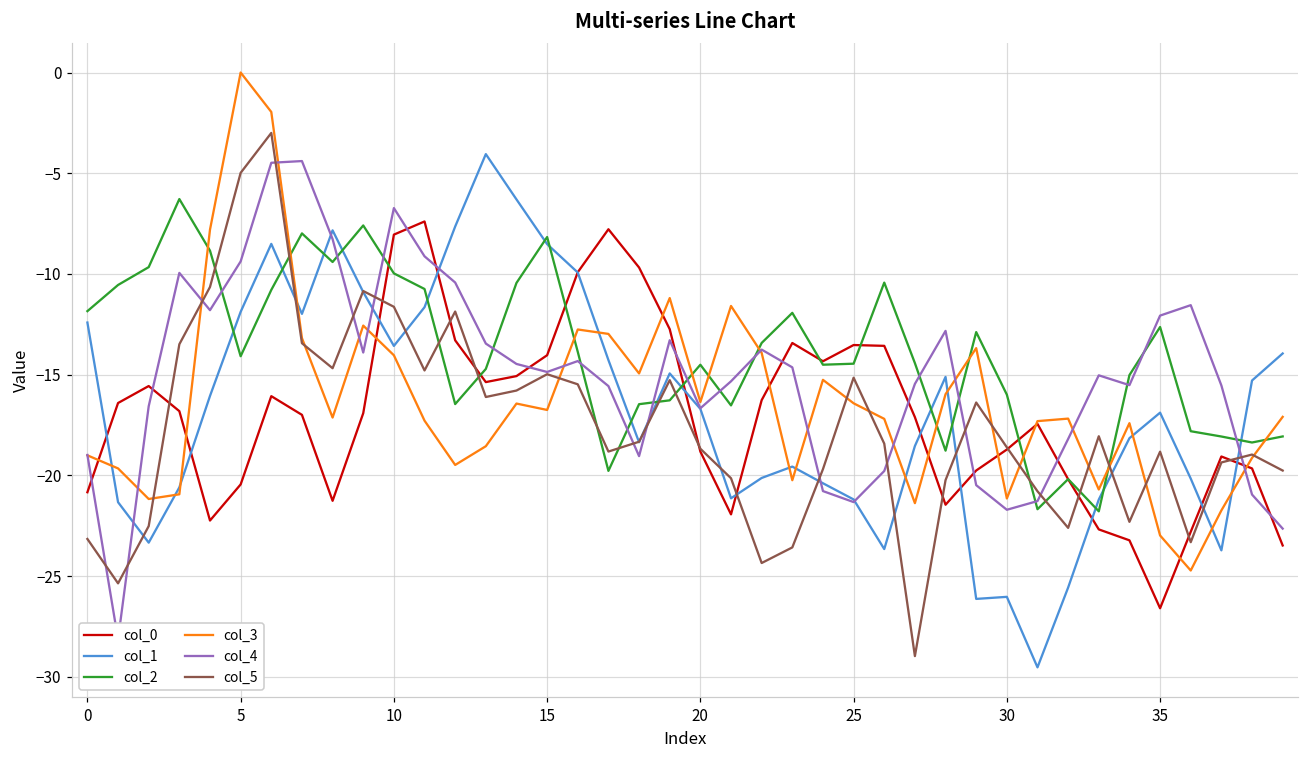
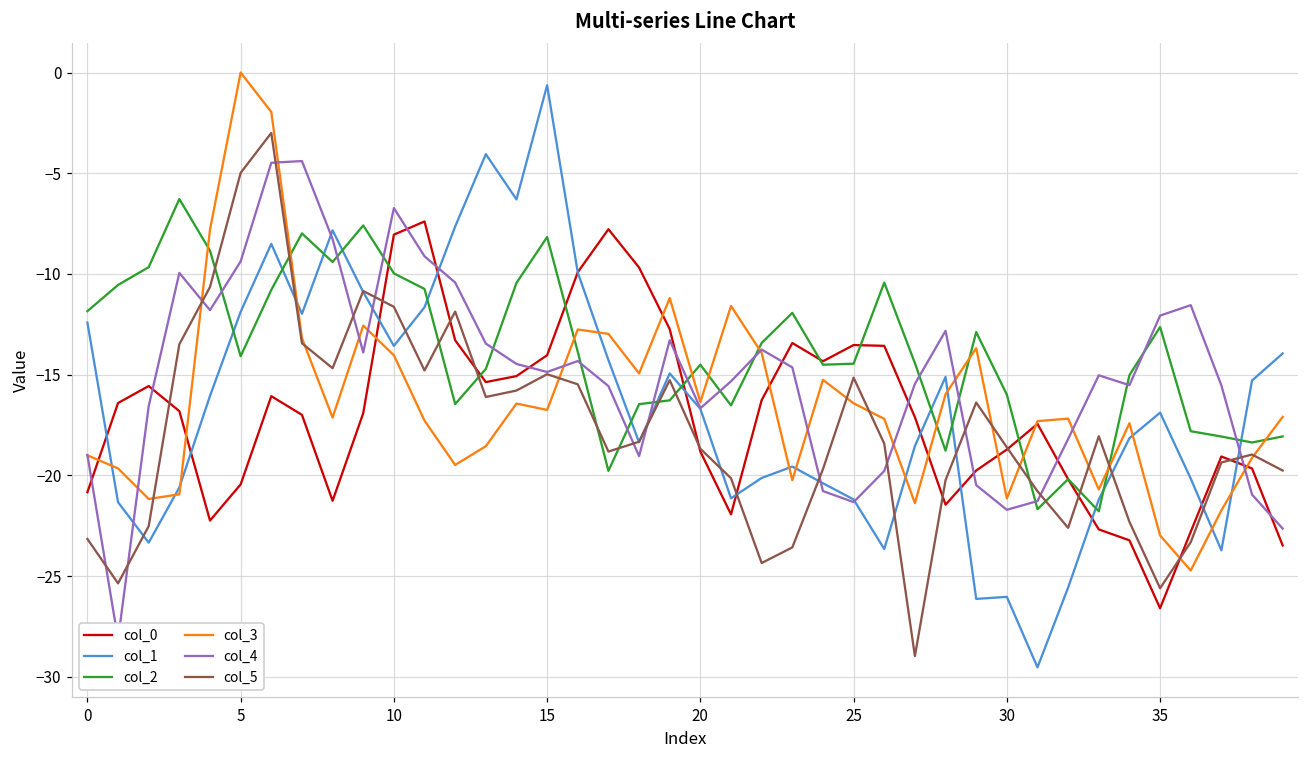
col_1, 15: -8.5 -> -0.6
col_5, 35: -18.8 -> -25.6
